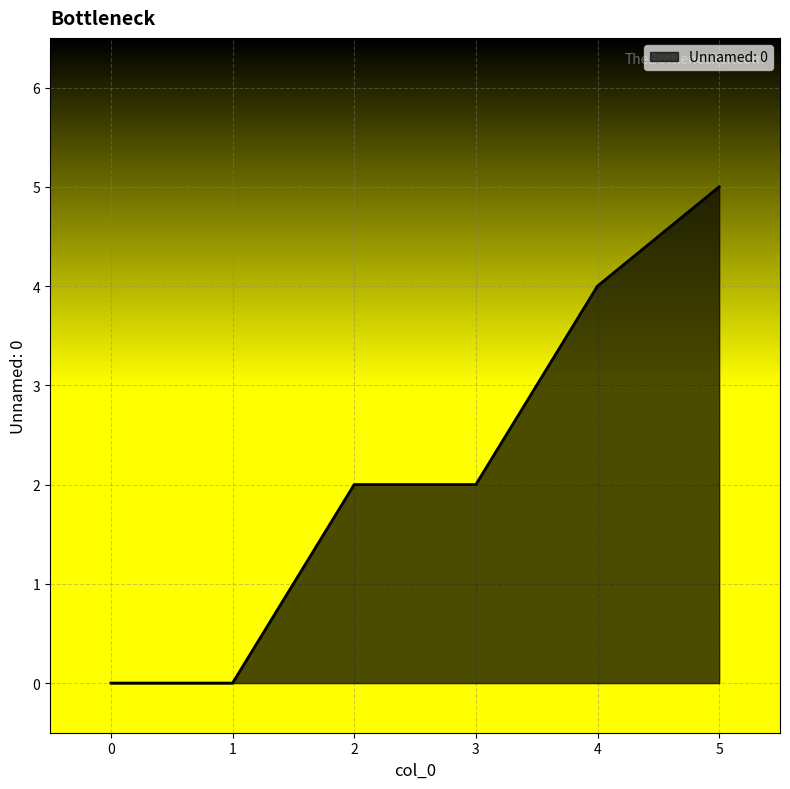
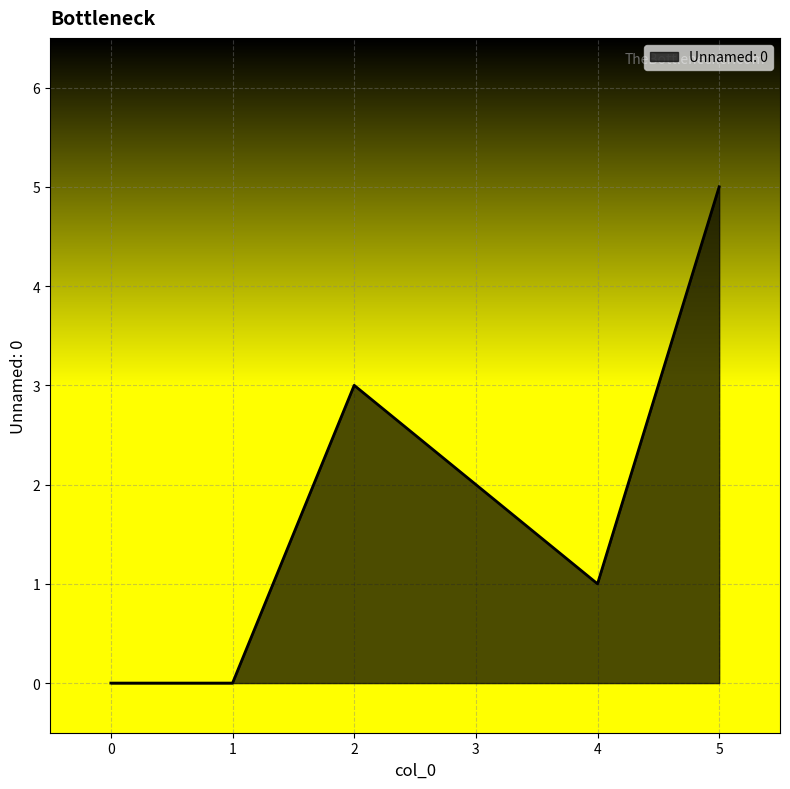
2: 2 -> 3
4: 4 -> 1
